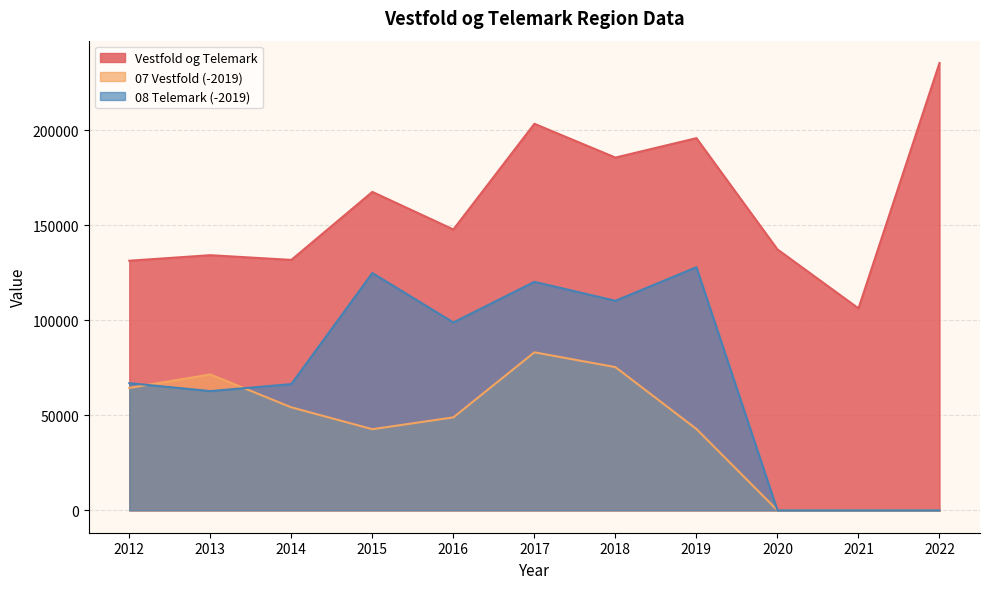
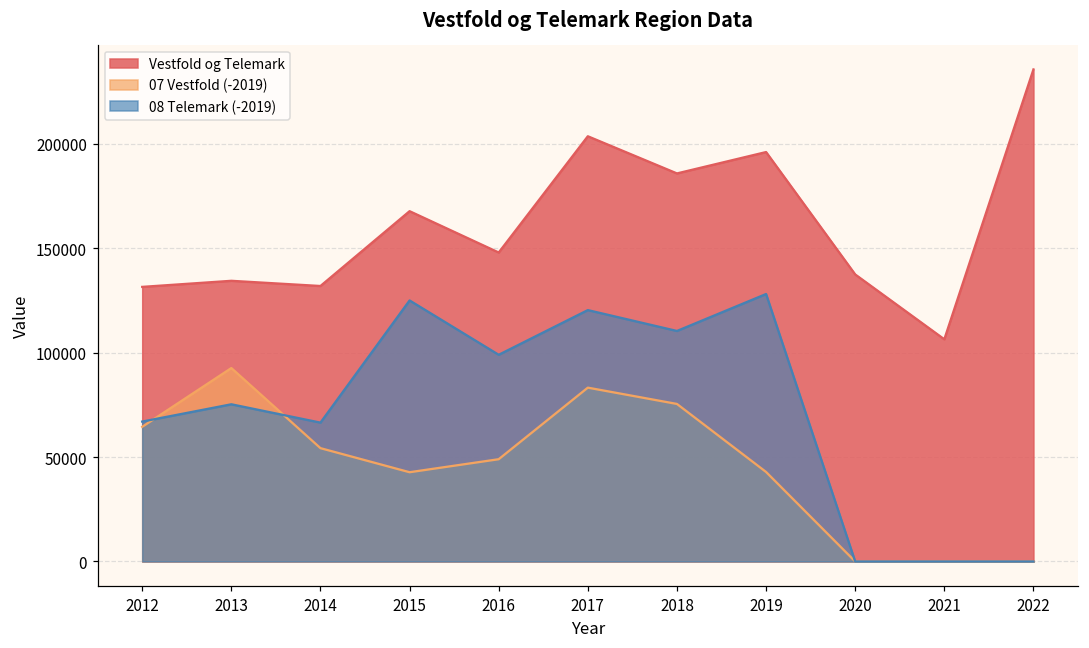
07 Vestfold (-2019), 2013: 72000 -> 93000
08 Telemark (-2019), 2013: 63000 -> 75000
